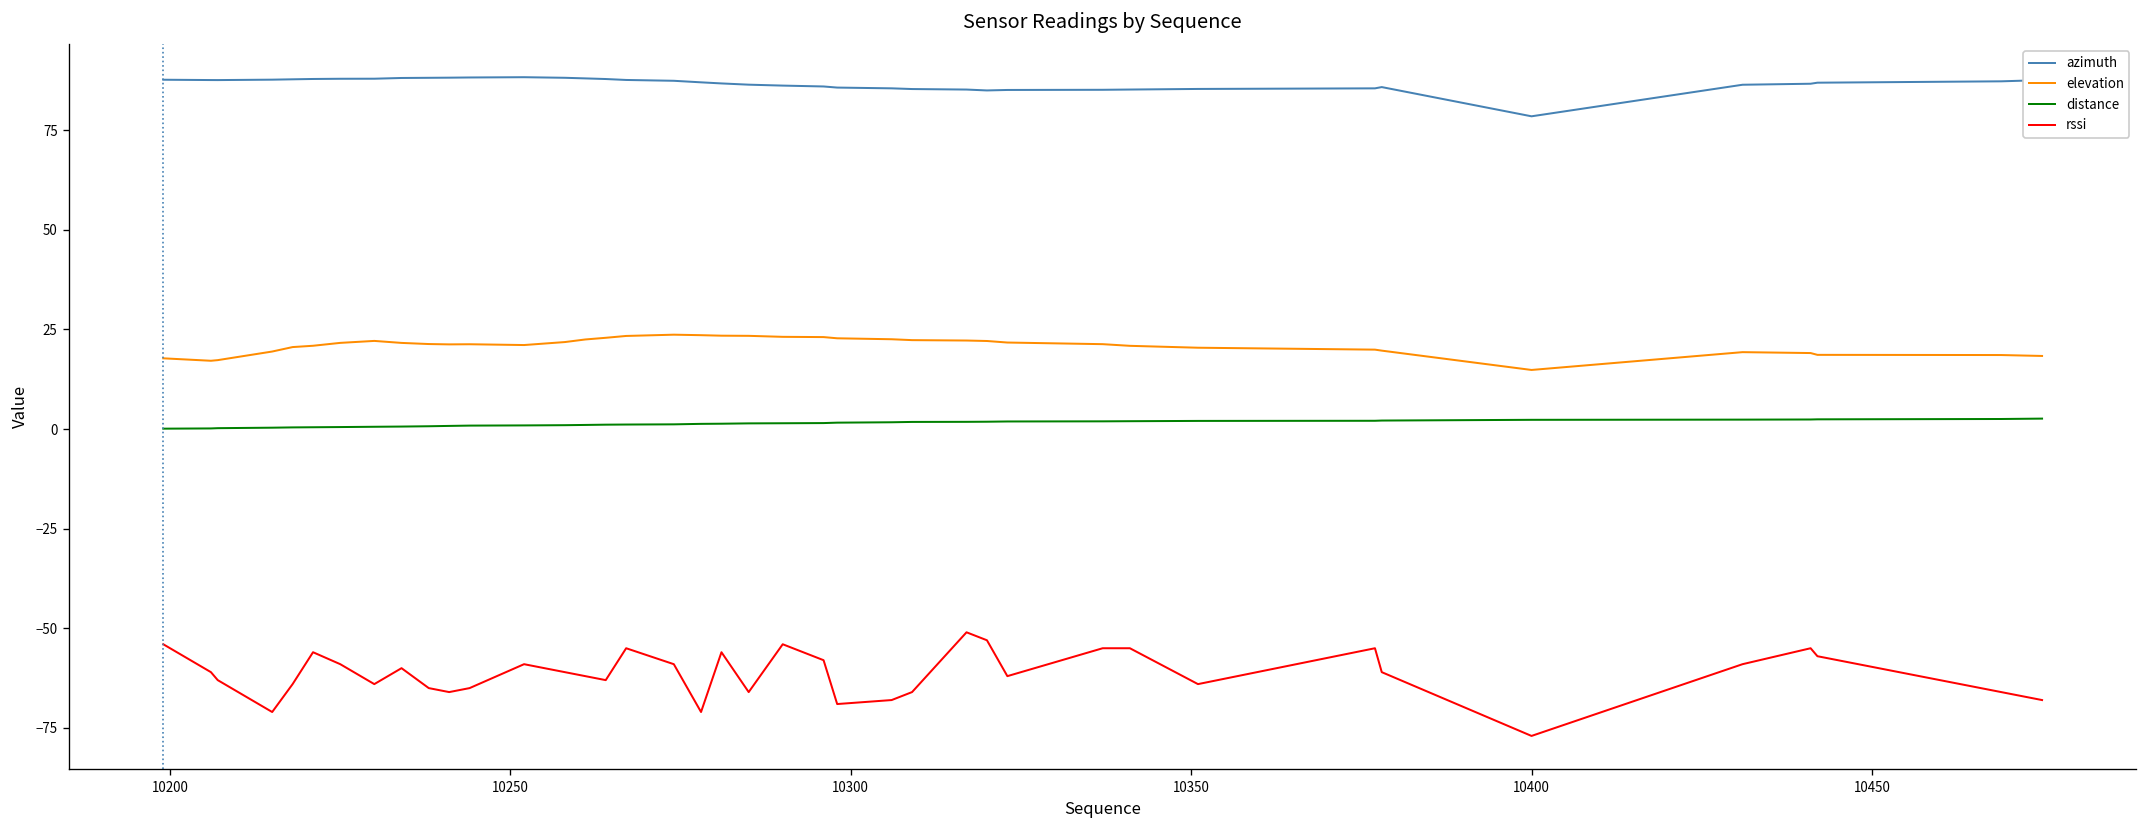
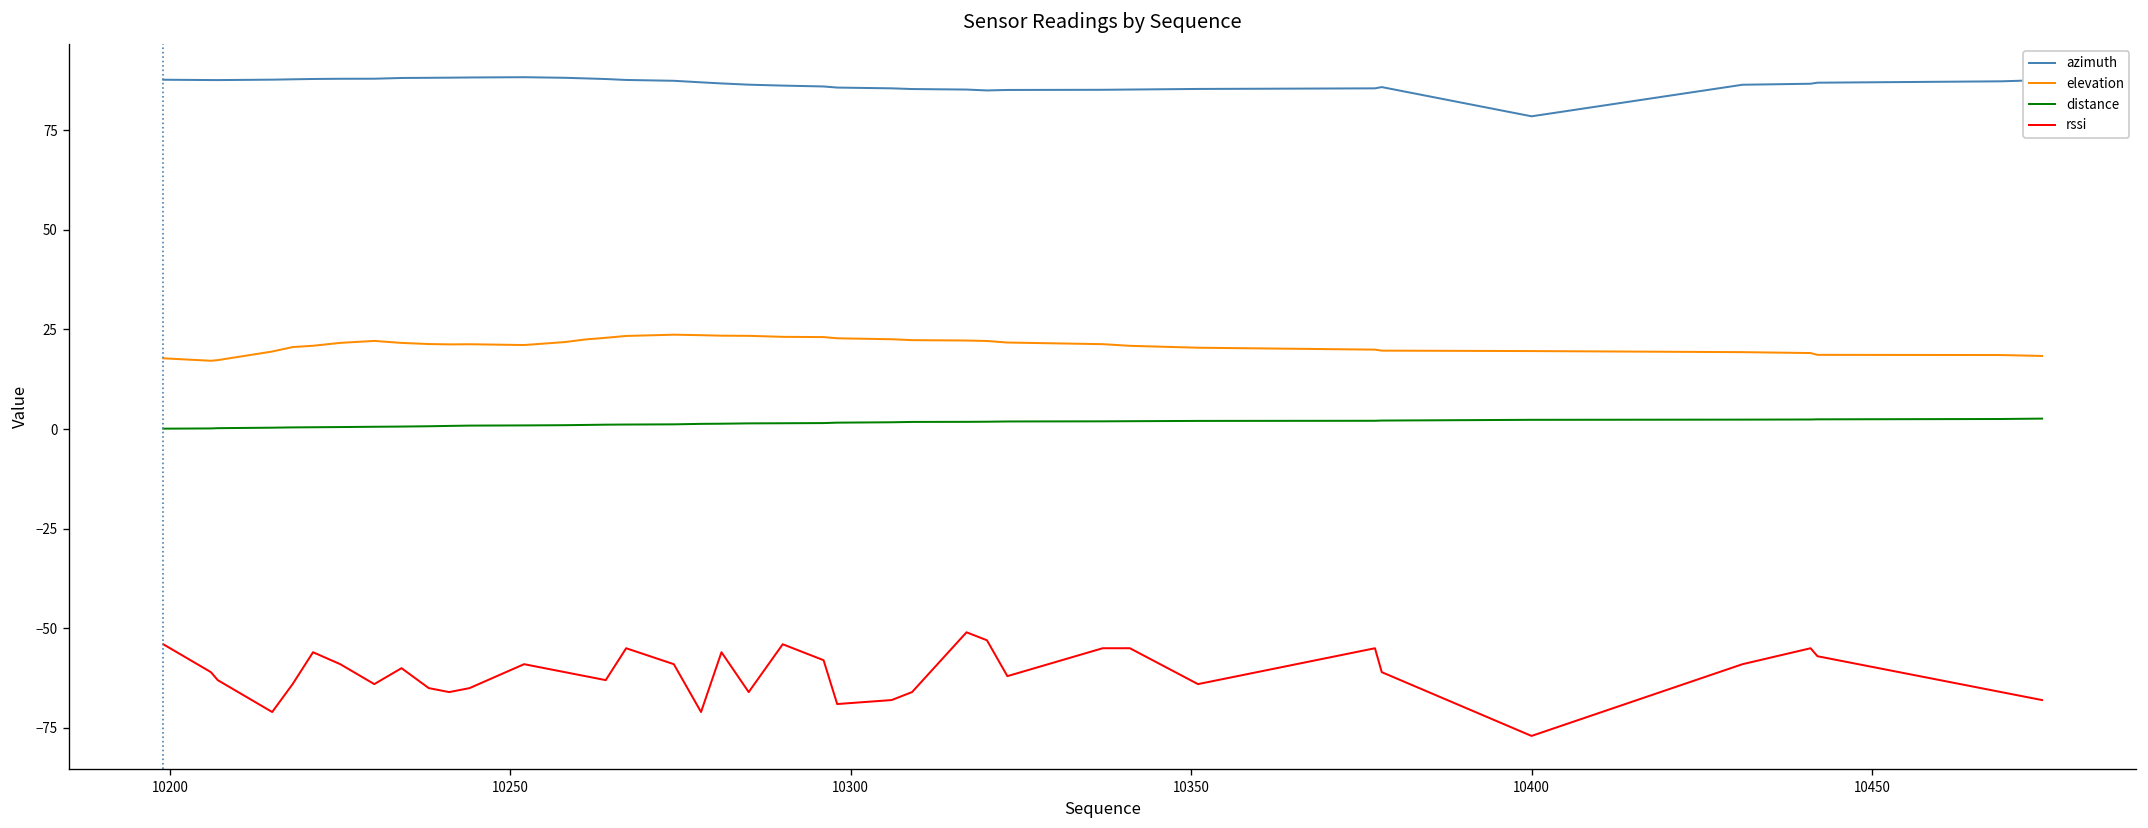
elevation, 10400: 15 -> 20
